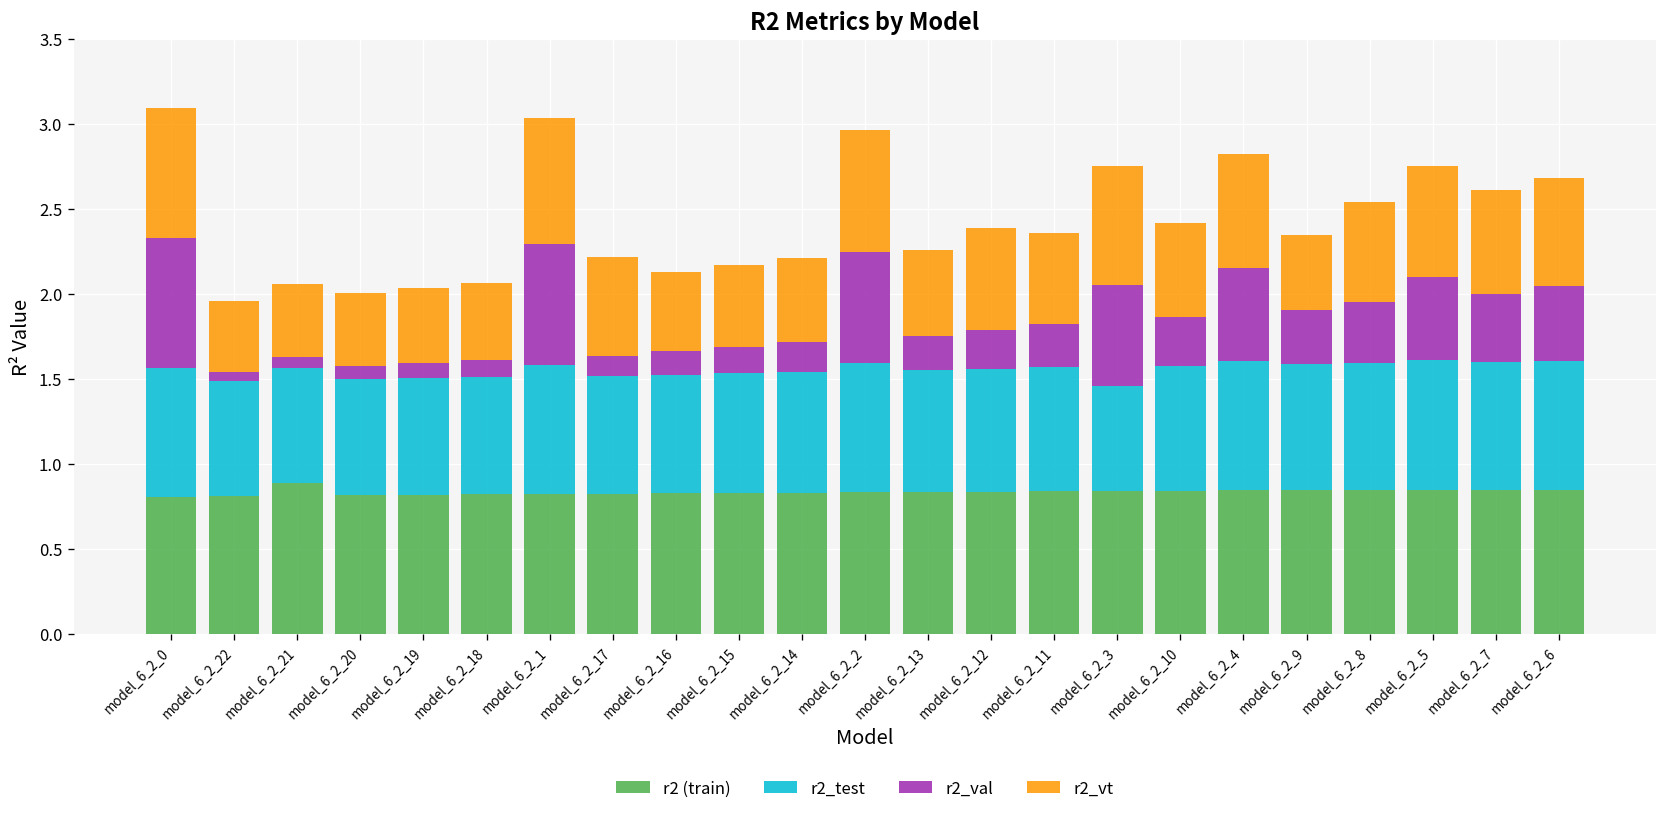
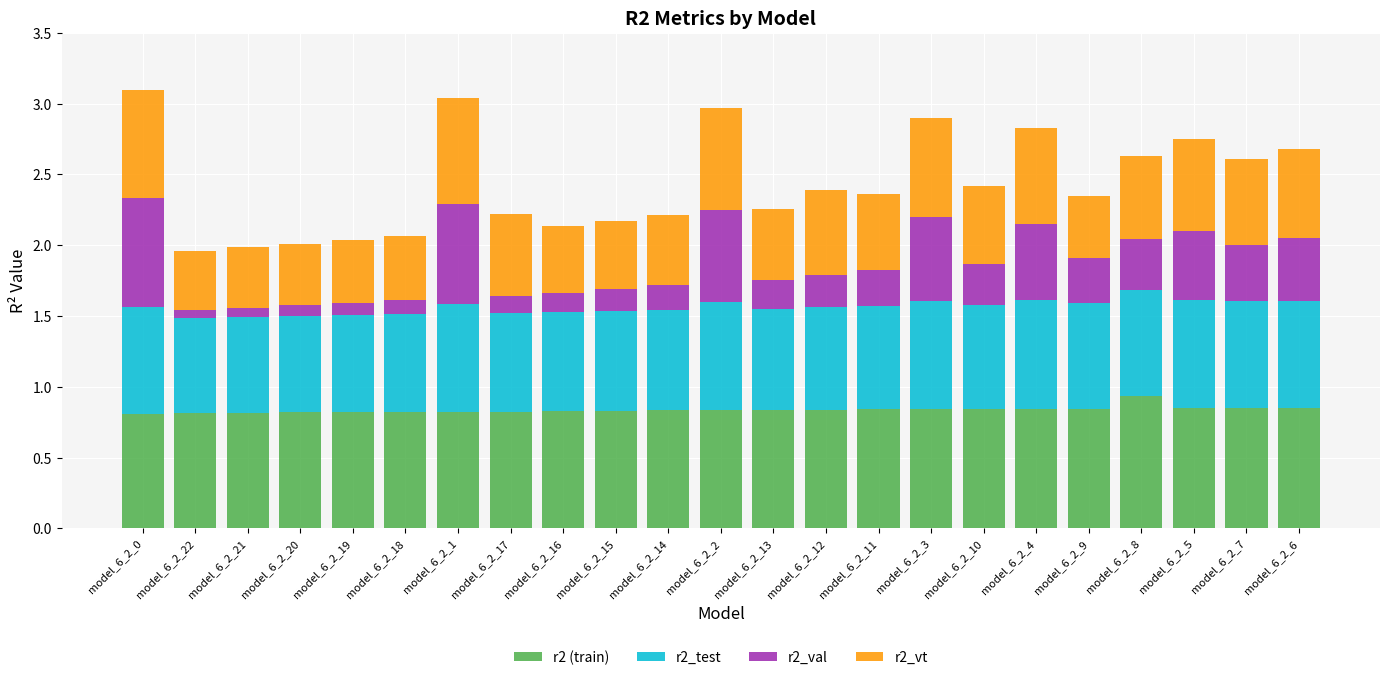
r2 (train), model_6_2_21: 0.89 -> 0.82
r2_test, model_6_2_3: 0.62 -> 0.76
r2 (train), model_6_2_8: 0.85 -> 0.94
